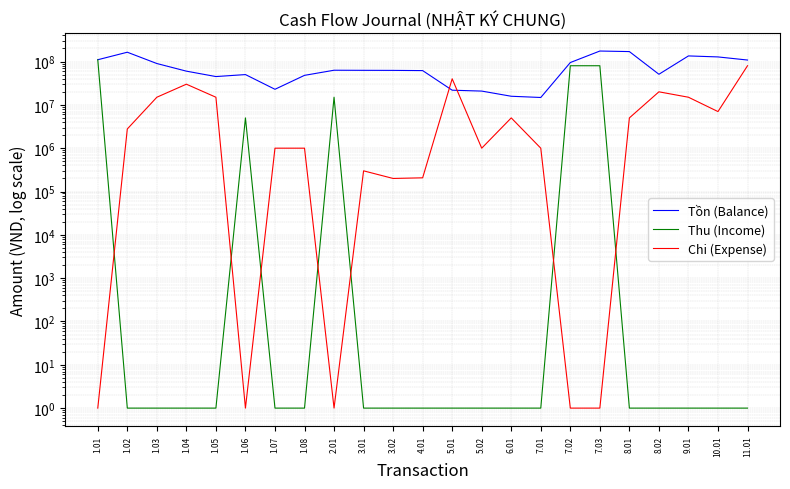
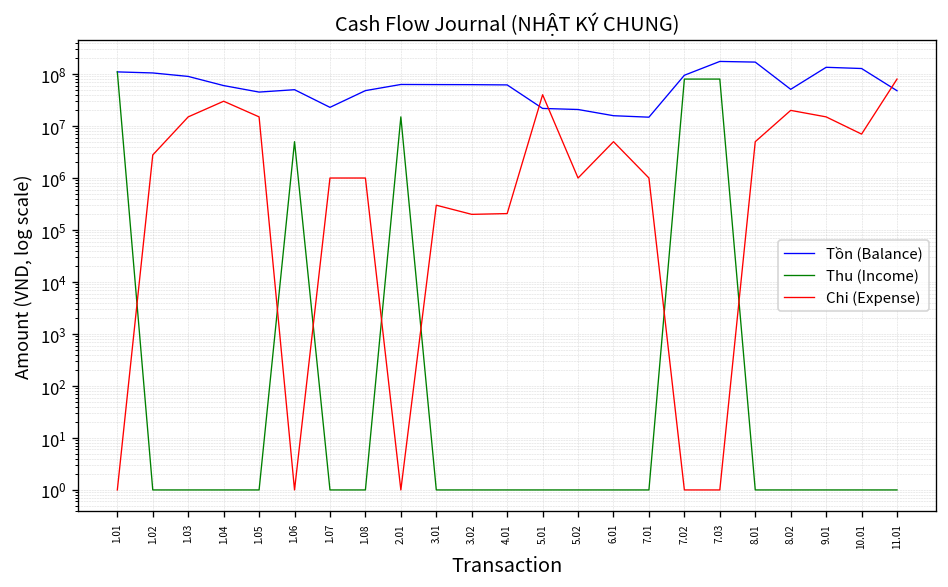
Tồn (Balance), 1.02: 160000000 -> 110000000
Tồn (Balance), 11.01: 110000000 -> 50000000
